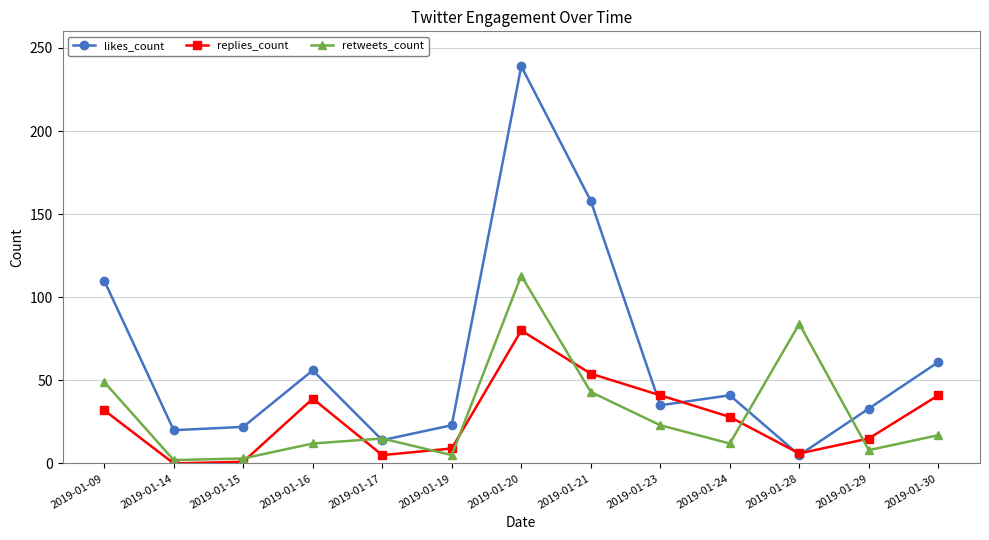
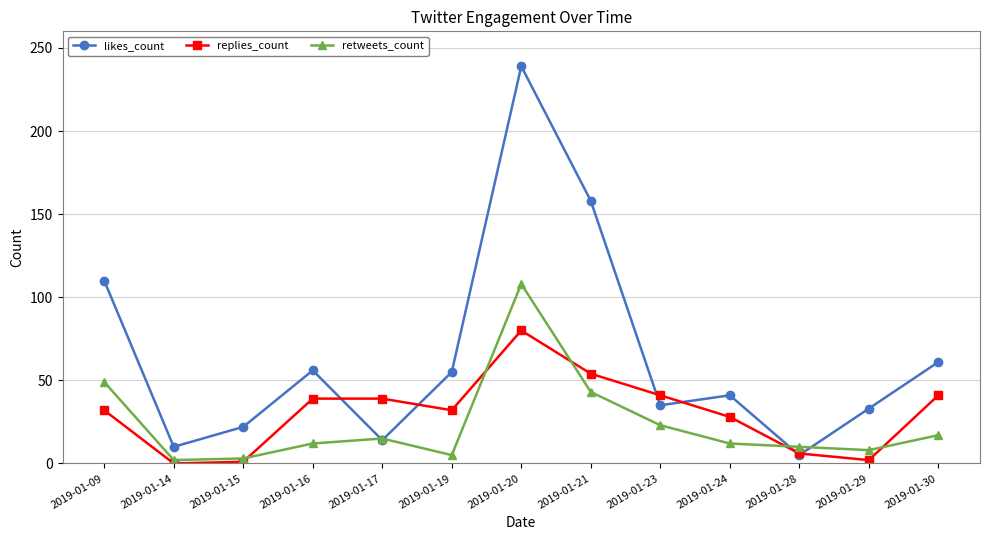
likes_count, 2019-01-14: 20 -> 10
replies_count, 2019-01-17: 5 -> 39
likes_count, 2019-01-19: 23 -> 55
replies_count, 2019-01-19: 9 -> 32
retweets_count, 2019-01-20: 113 -> 108
retweets_count, 2019-01-28: 84 -> 10
replies_count, 2019-01-29: 15 -> 2
